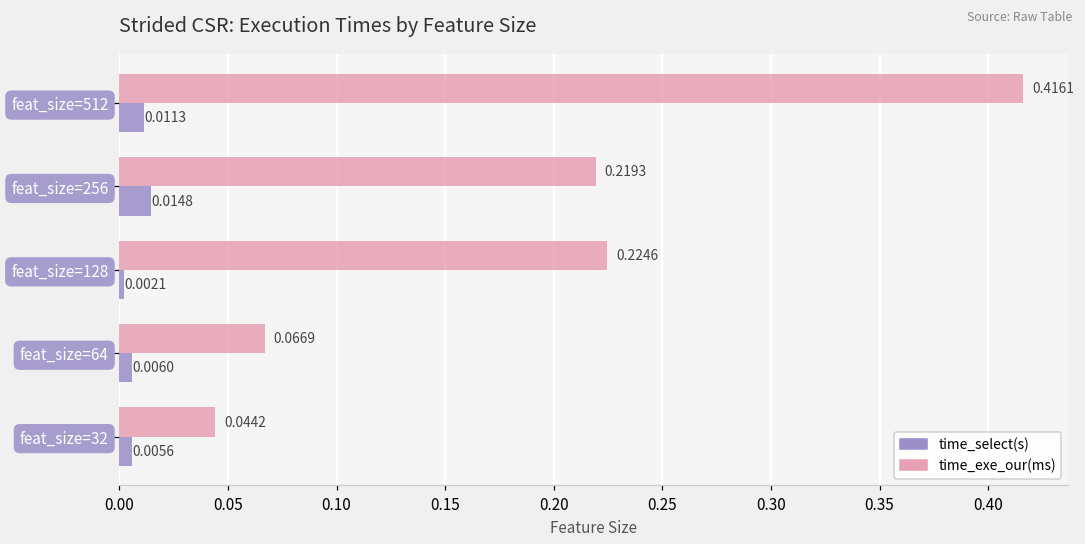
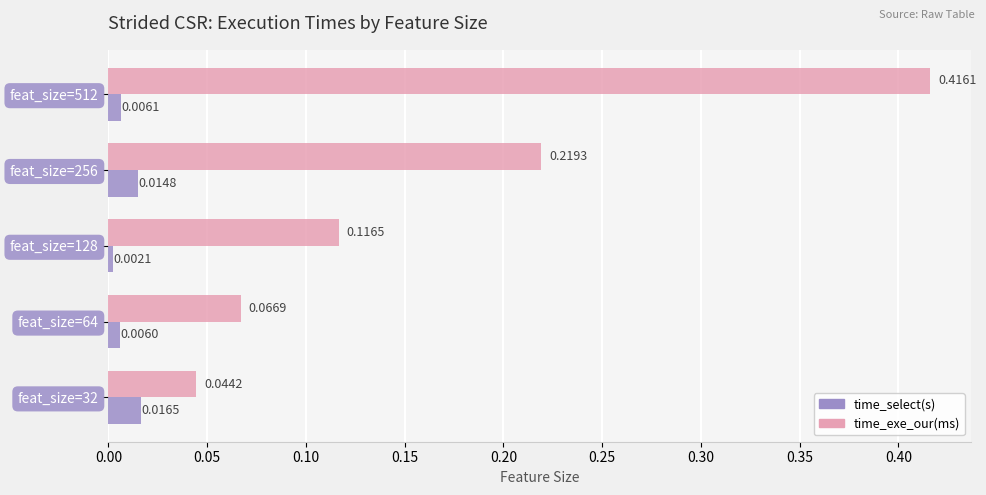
time_select(s), feat_size=512: 0.0113 -> 0.0061
time_exe_our(ms), feat_size=128: 0.2246 -> 0.1165
time_select(s), feat_size=32: 0.0056 -> 0.0165
